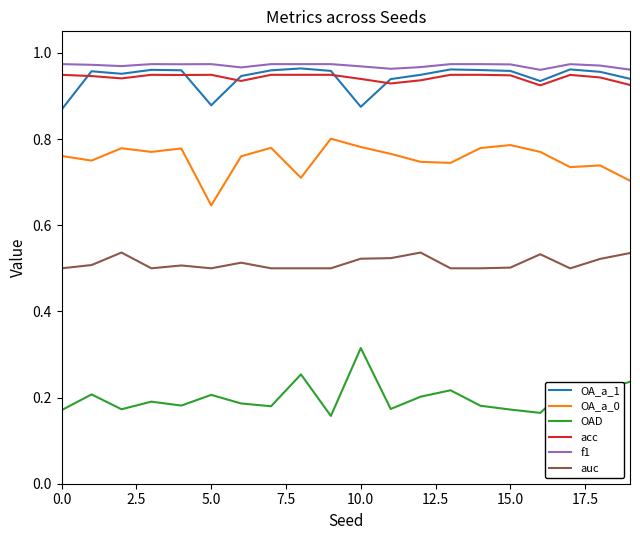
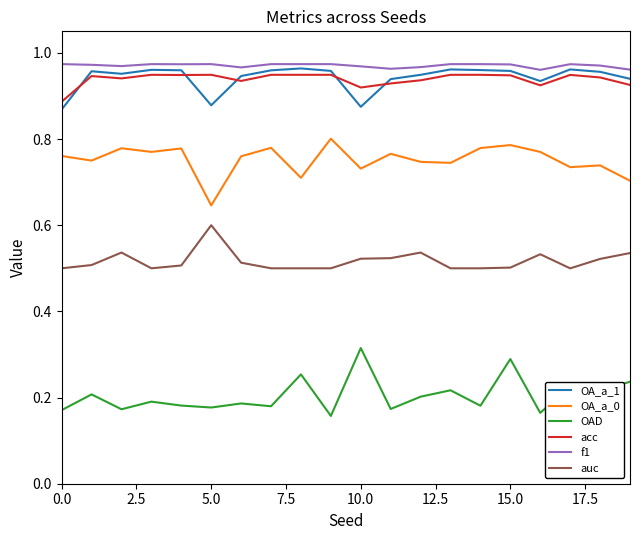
acc, 0.0: 0.95 -> 0.89
OAD, 5.0: 0.21 -> 0.18
auc, 5.0: 0.5 -> 0.6
OA_a_0, 10.0: 0.78 -> 0.73
acc, 10.0: 0.94 -> 0.92
OAD, 15.0: 0.17 -> 0.29
